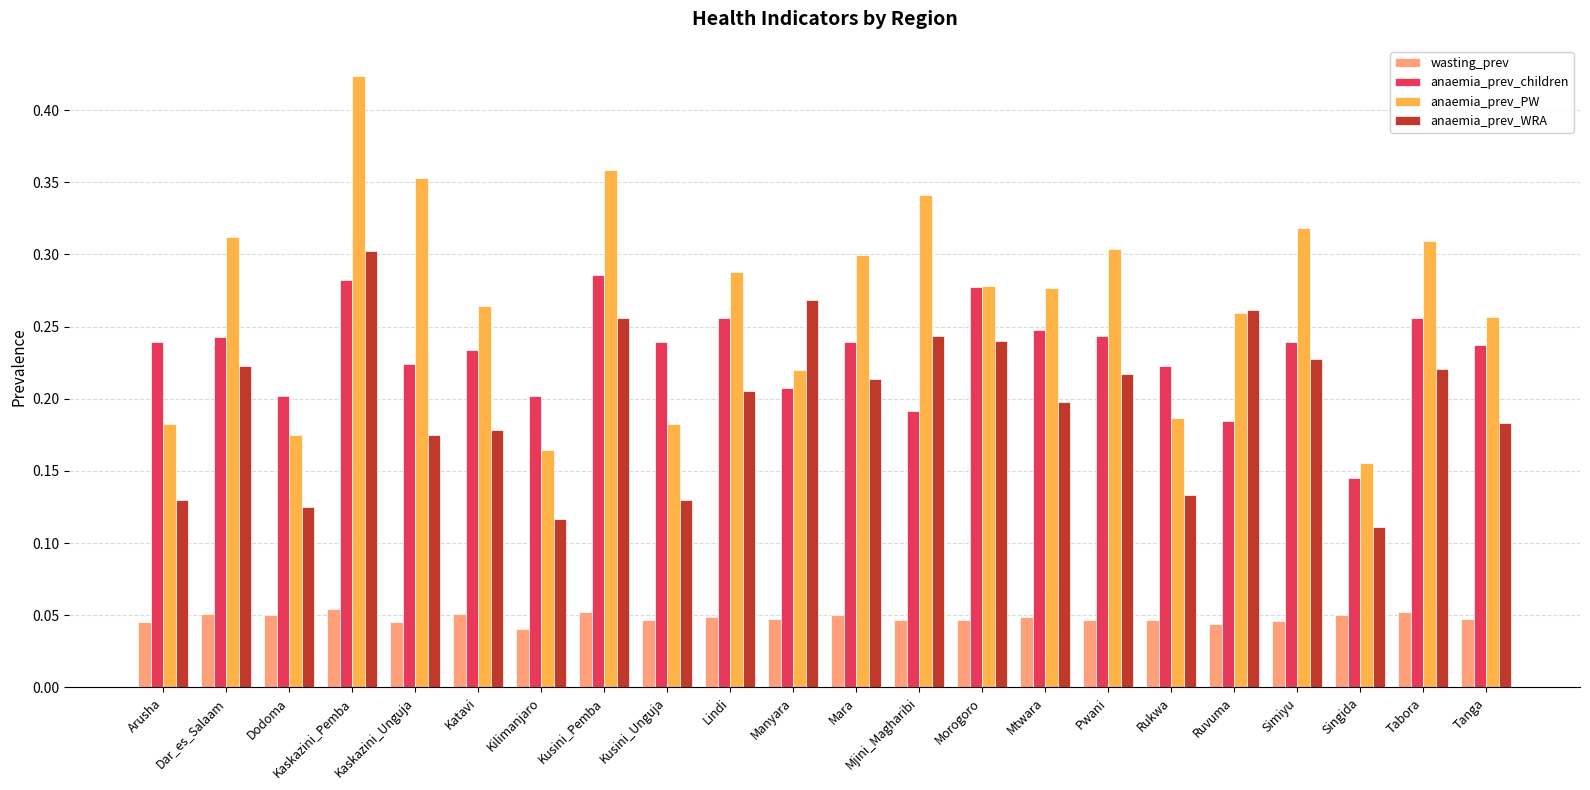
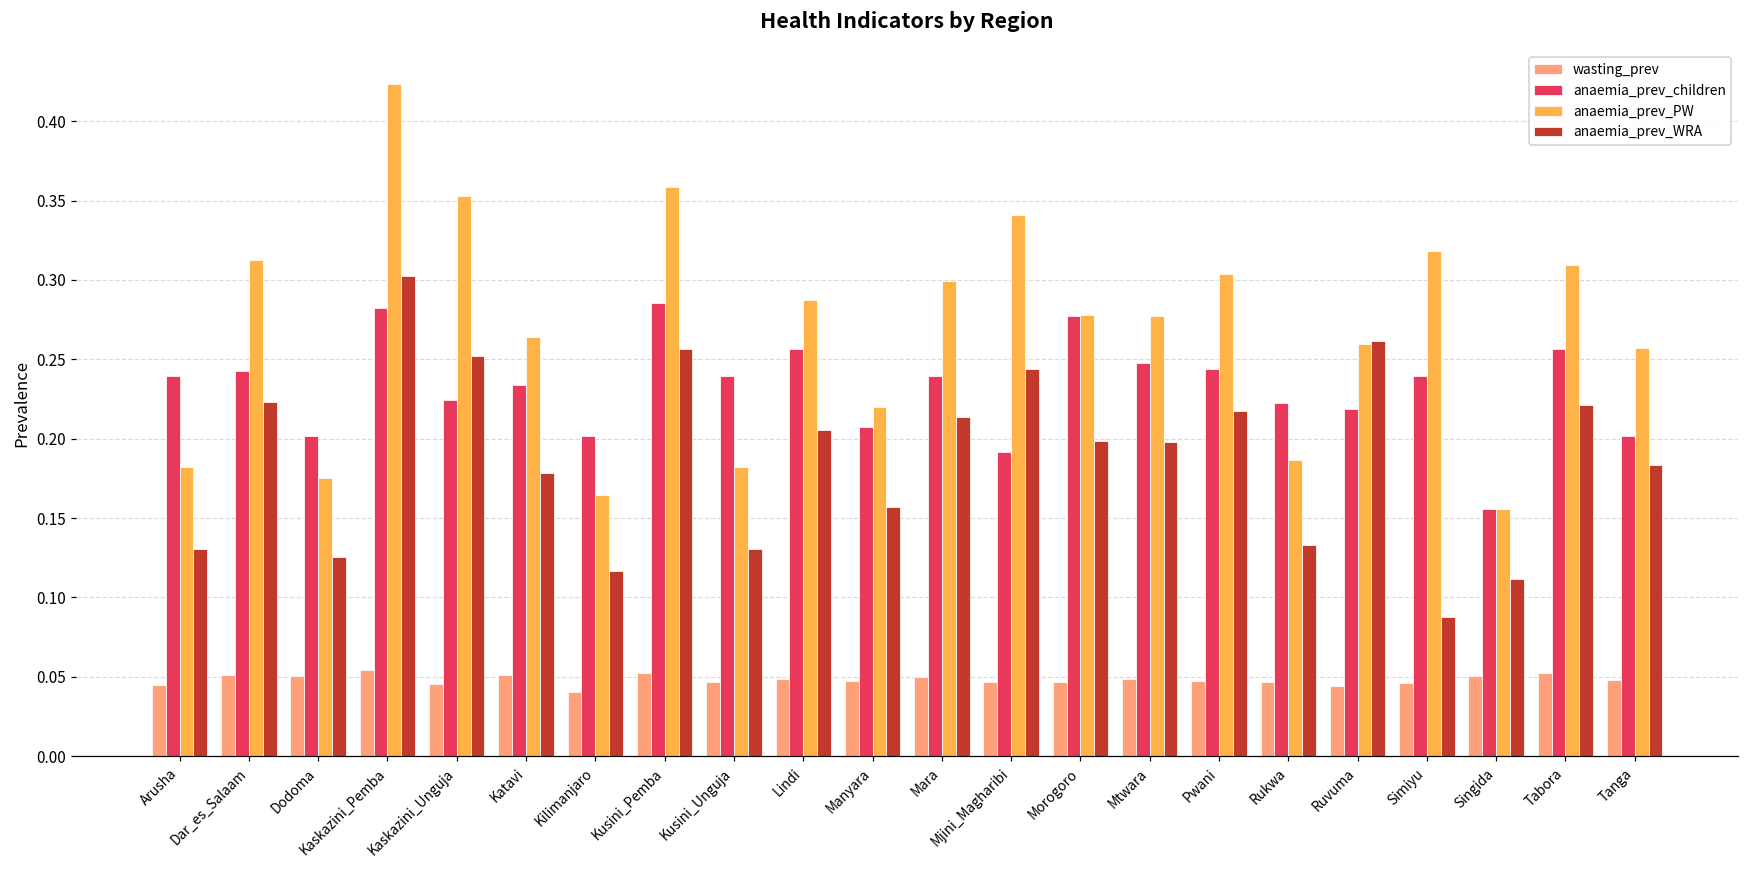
anaemia_prev_WRA, Kaskazini_Unguja: 0.175 -> 0.252
anaemia_prev_WRA, Manyara: 0.268 -> 0.157
anaemia_prev_WRA, Morogoro: 0.240 -> 0.199
anaemia_prev_children, Ruvuma: 0.185 -> 0.218
anaemia_prev_WRA, Simiyu: 0.227 -> 0.088
anaemia_prev_children, Singida: 0.145 -> 0.155
anaemia_prev_children, Tanga: 0.237 -> 0.202
